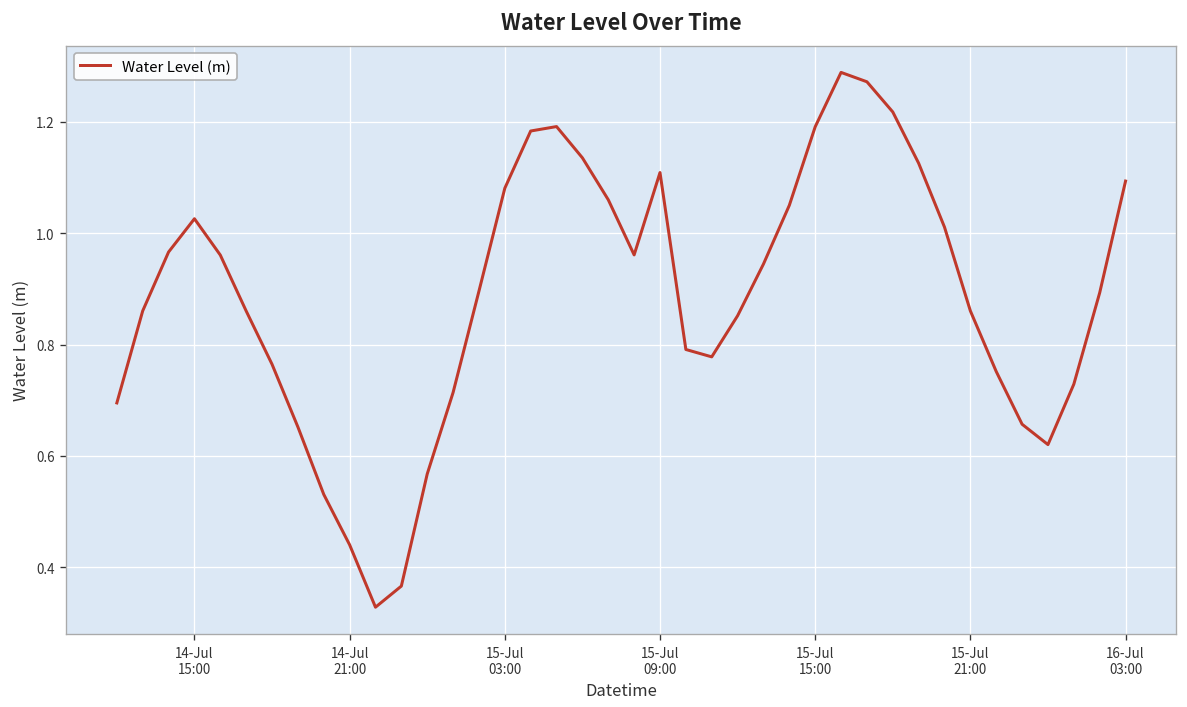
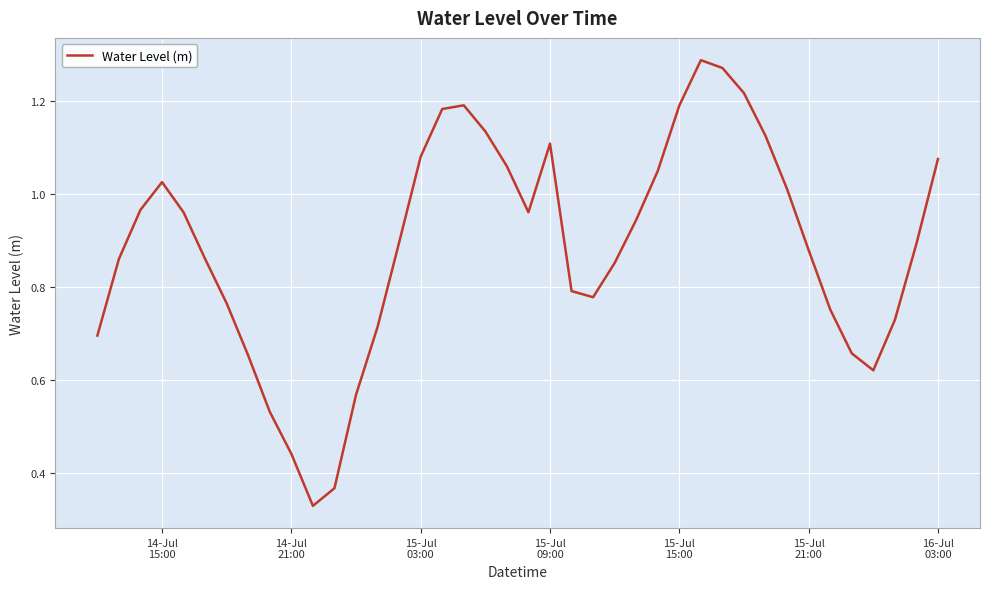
15-Jul 21:00: 0.86 -> 0.88
16-Jul 03:00: 1.09 -> 1.08
